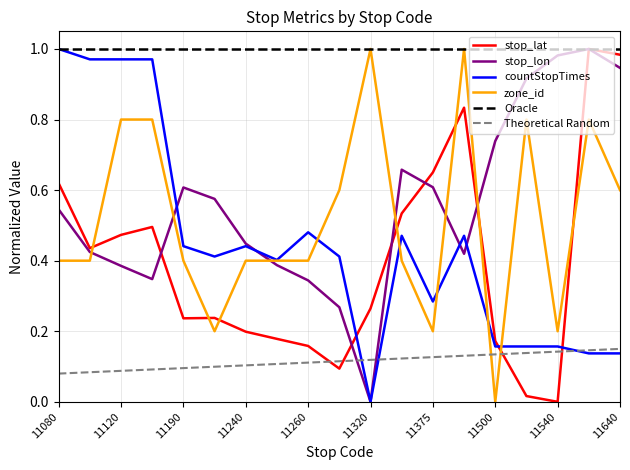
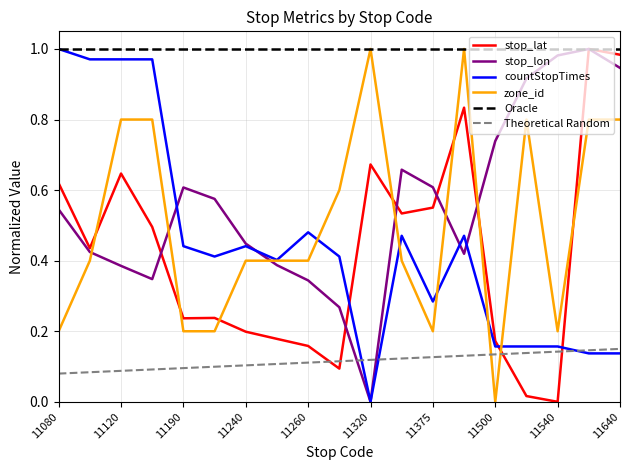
zone_id, 11080: 0.40 -> 0.20
stop_lat, 11120: 0.47 -> 0.65
zone_id, 11190: 0.40 -> 0.20
stop_lat, 11320: 0.26 -> 0.67
stop_lat, 11375: 0.65 -> 0.55
zone_id, 11640: 0.60 -> 0.80
